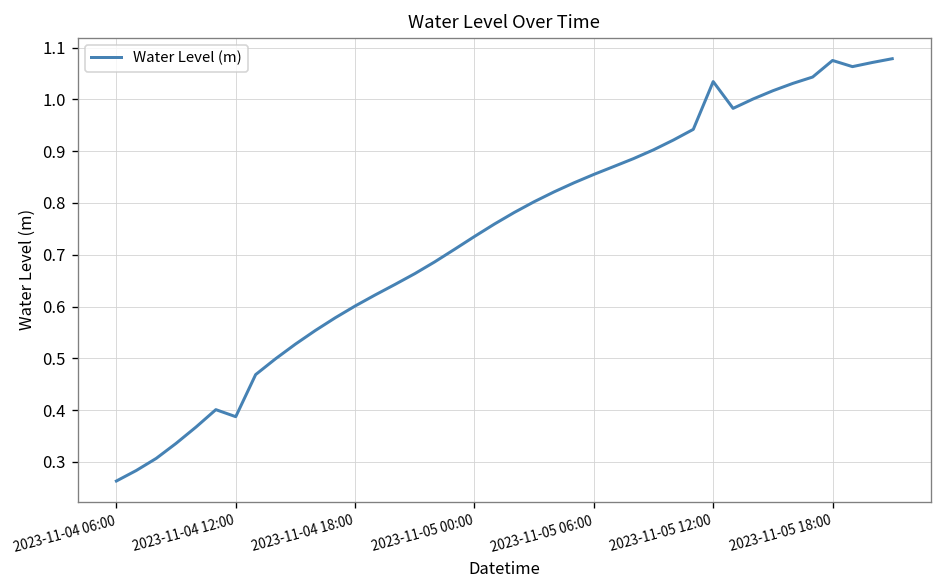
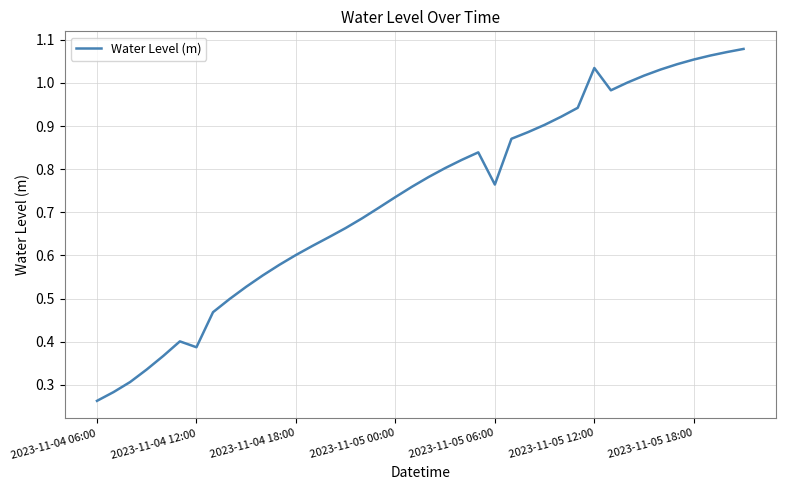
2023-11-05 06:00: 0.86 -> 0.76
2023-11-05 18:00: 1.08 -> 1.05
